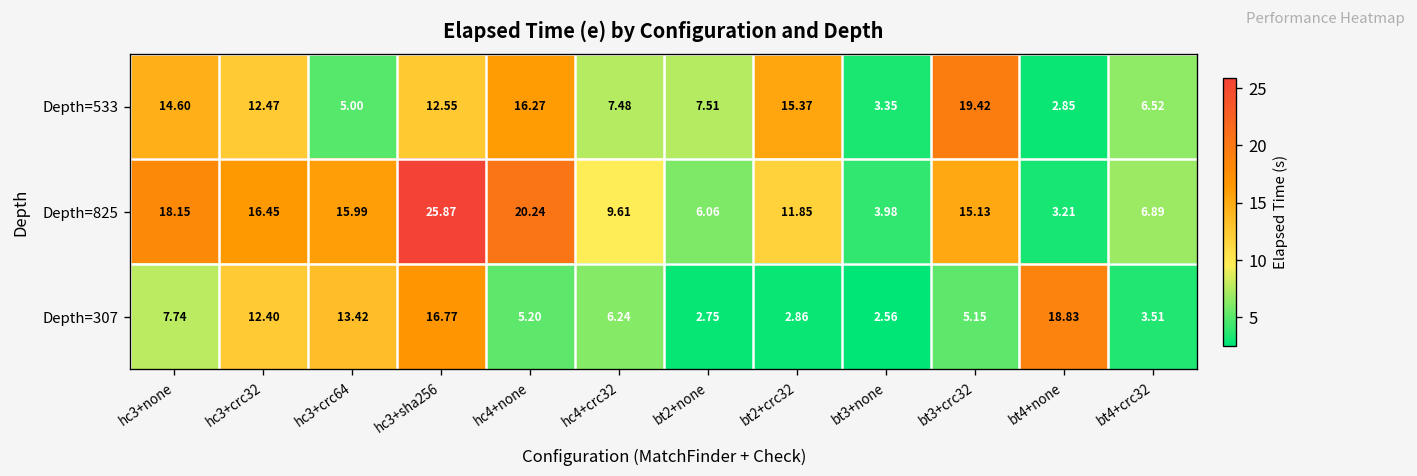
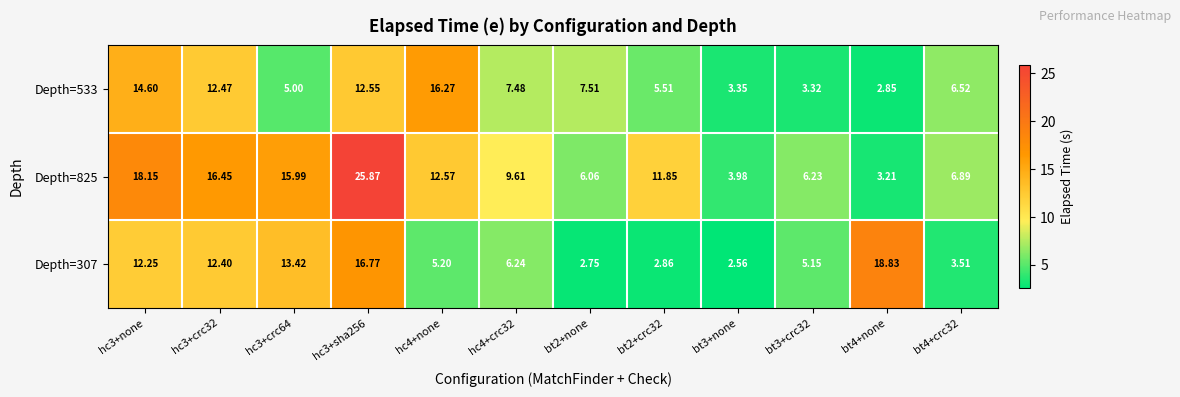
Depth=533, bt2+crc32: 15.37 -> 5.51
Depth=533, bt3+crc32: 19.42 -> 3.32
Depth=825, hc4+none: 20.24 -> 12.57
Depth=825, bt3+crc32: 15.13 -> 6.23
Depth=307, hc3+none: 7.74 -> 12.25
